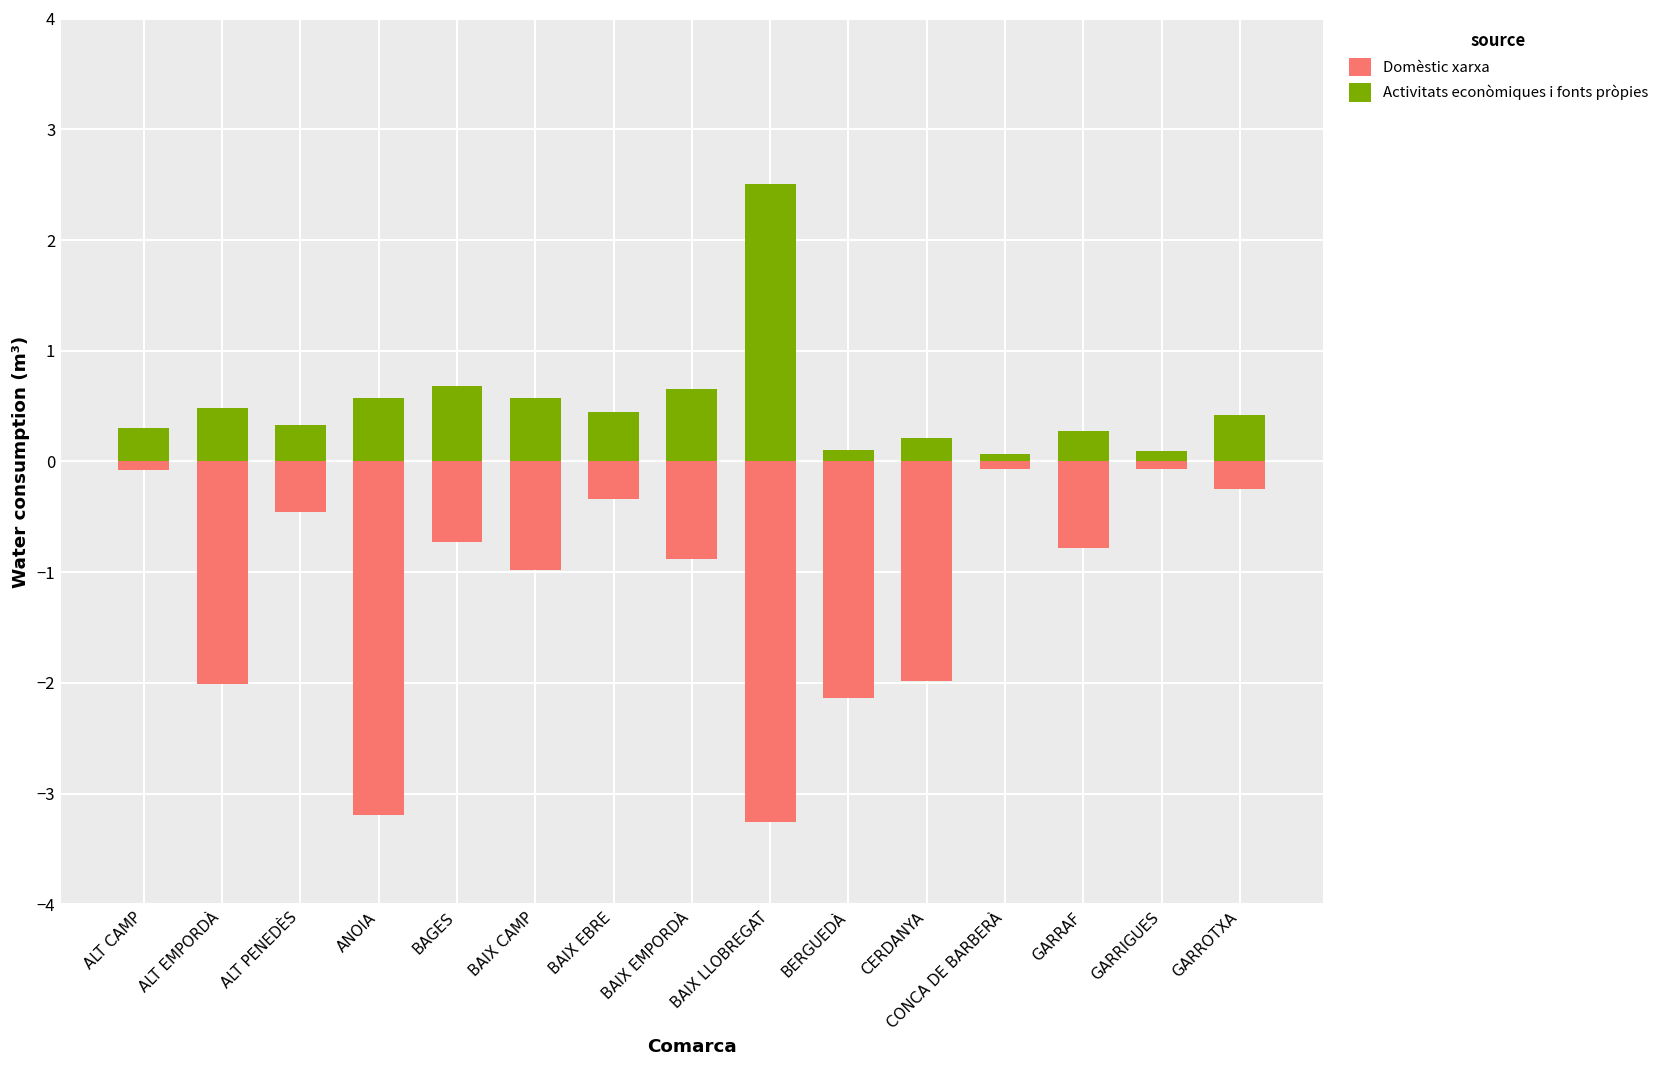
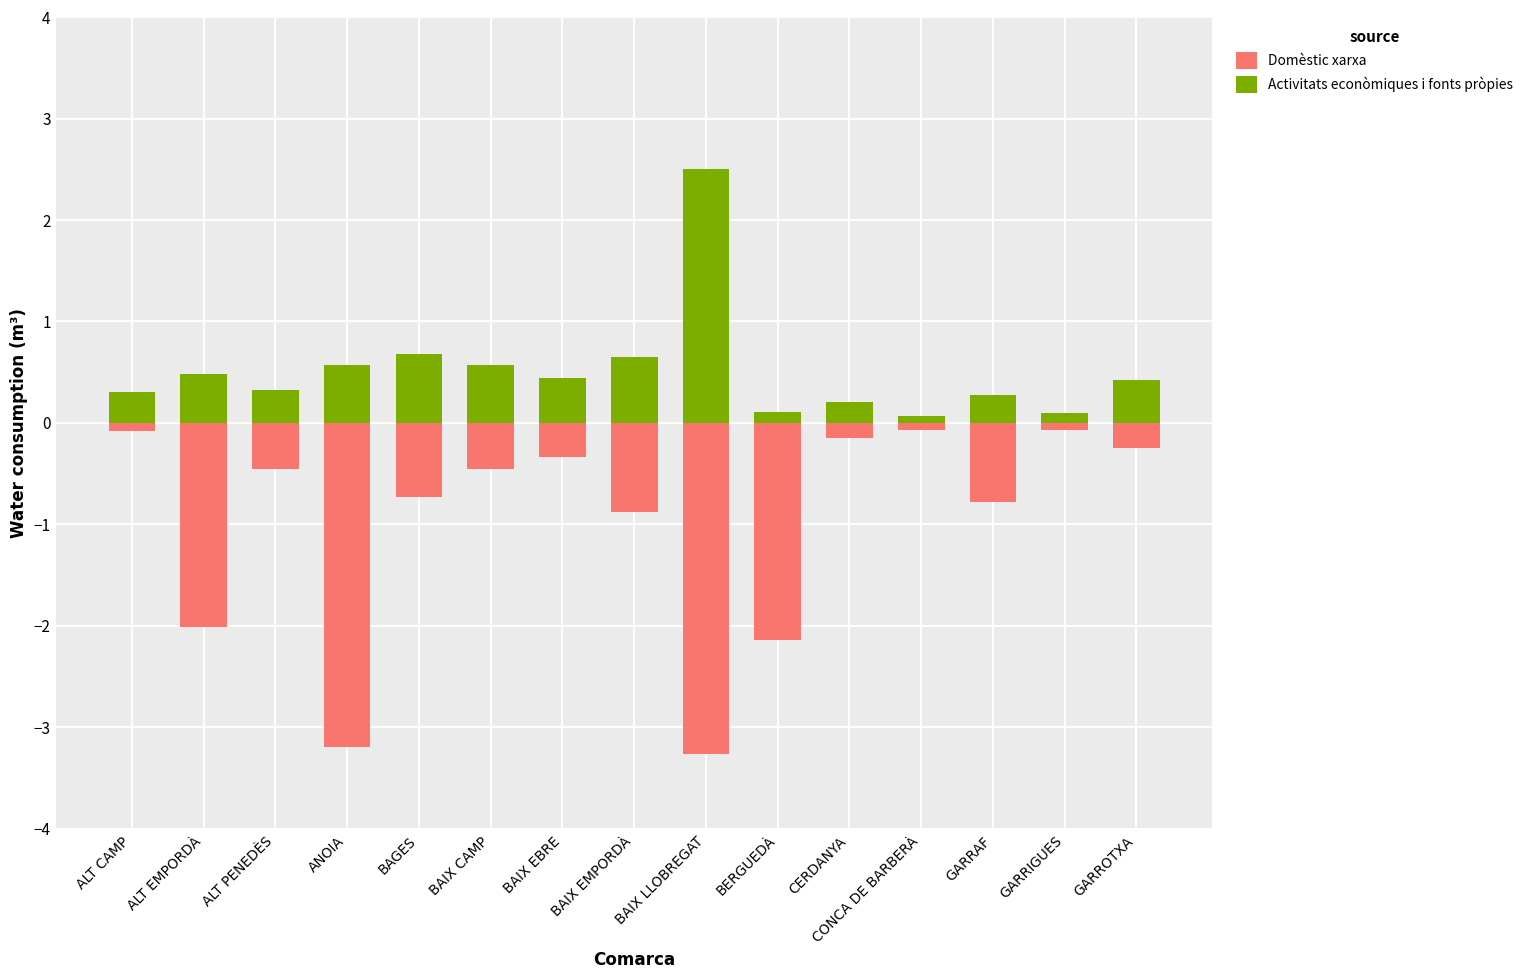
Domèstic xarxa, BAIX CAMP: -1.0 -> -0.5
Domèstic xarxa, CERDANYA: -2.0 -> -0.1
